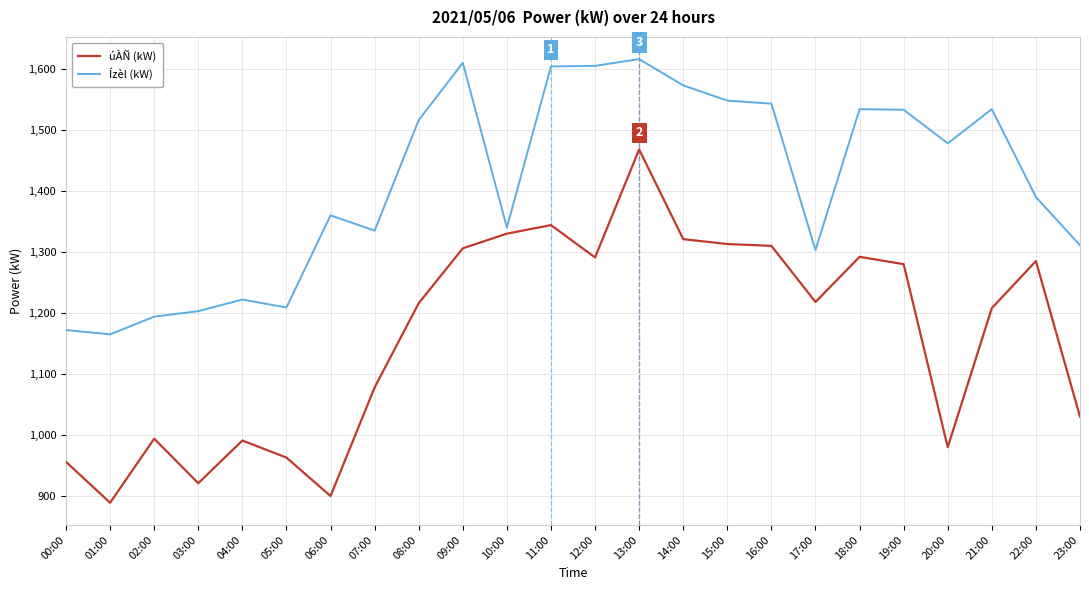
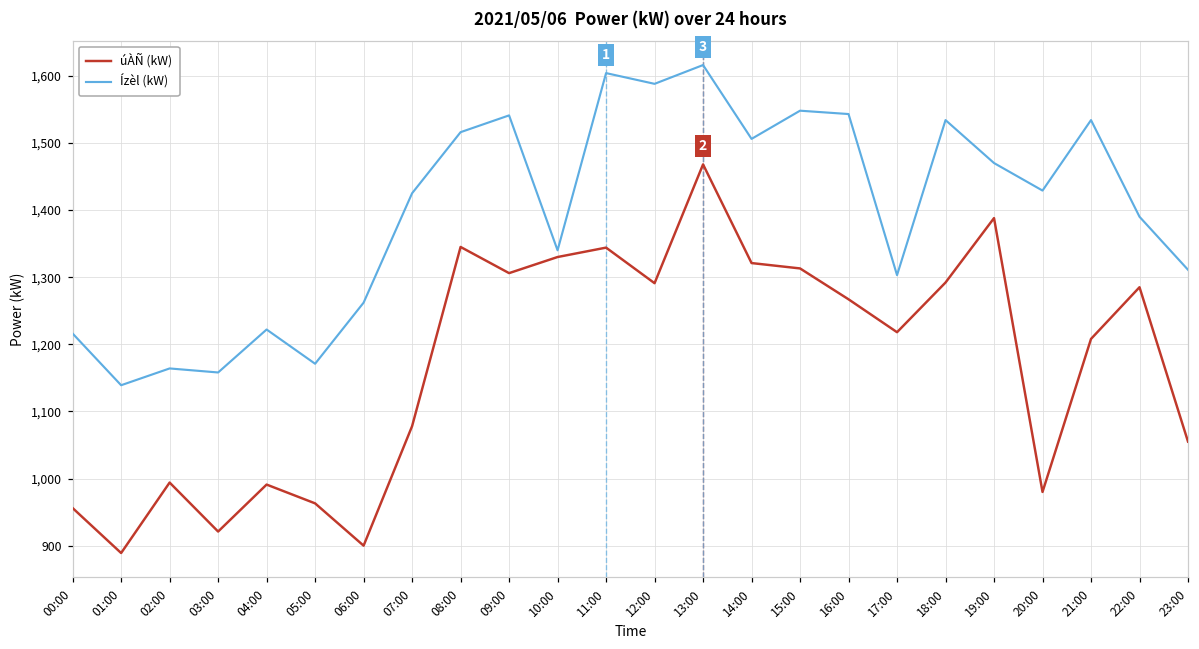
Ízèl (kW), 00:00: 1,170 -> 1,220
Ízèl (kW), 01:00: 1,170 -> 1,140
Ízèl (kW), 02:00: 1,190 -> 1,160
Ízèl (kW), 03:00: 1,200 -> 1,160
Ízèl (kW), 05:00: 1,210 -> 1,170
Ízèl (kW), 06:00: 1,360 -> 1,260
Ízèl (kW), 07:00: 1,340 -> 1,430
úÀÑ (kW), 08:00: 1,220 -> 1,350
Ízèl (kW), 09:00: 1,610 -> 1,540
Ízèl (kW), 12:00: 1,610 -> 1,590
Ízèl (kW), 14:00: 1,570 -> 1,510
úÀÑ (kW), 16:00: 1,310 -> 1,270
úÀÑ (kW), 19:00: 1,280 -> 1,390
Ízèl (kW), 19:00: 1,530 -> 1,470
Ízèl (kW), 20:00: 1,480 -> 1,430
úÀÑ (kW), 23:00: 1,030 -> 1,060
